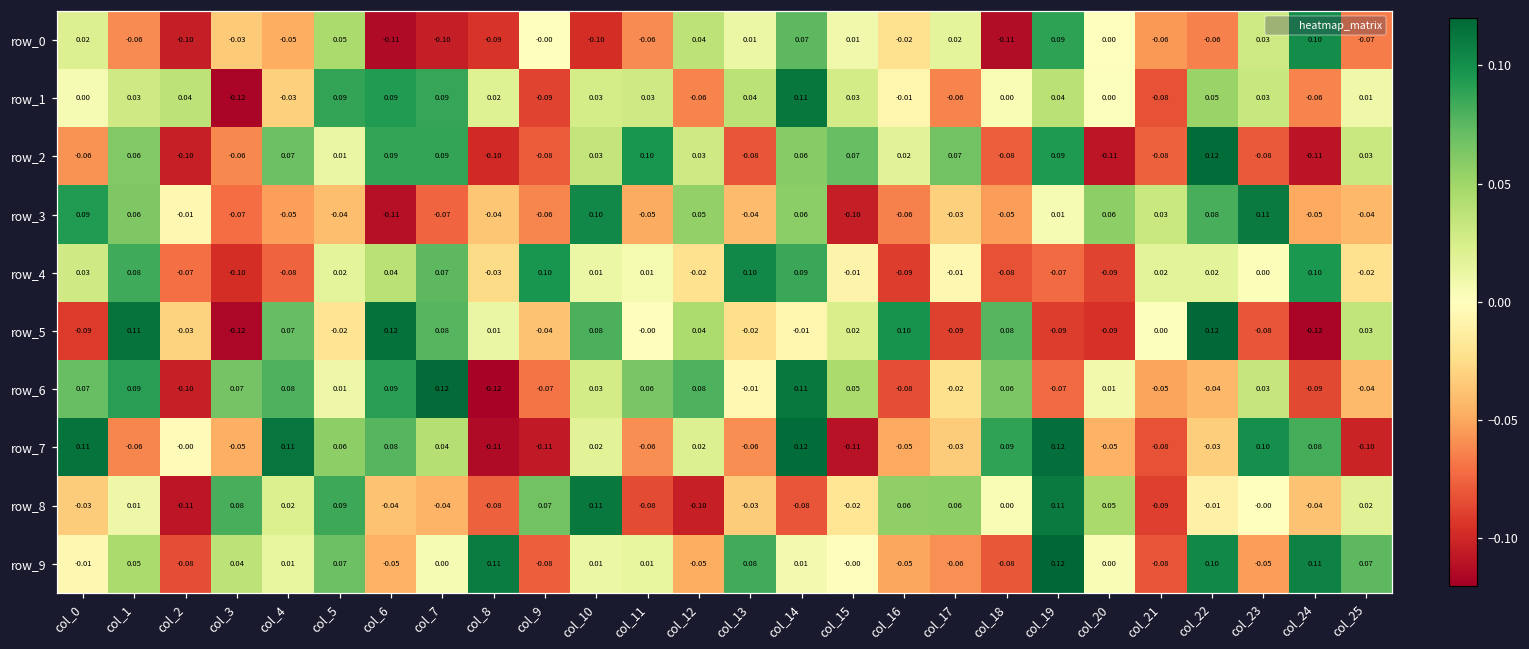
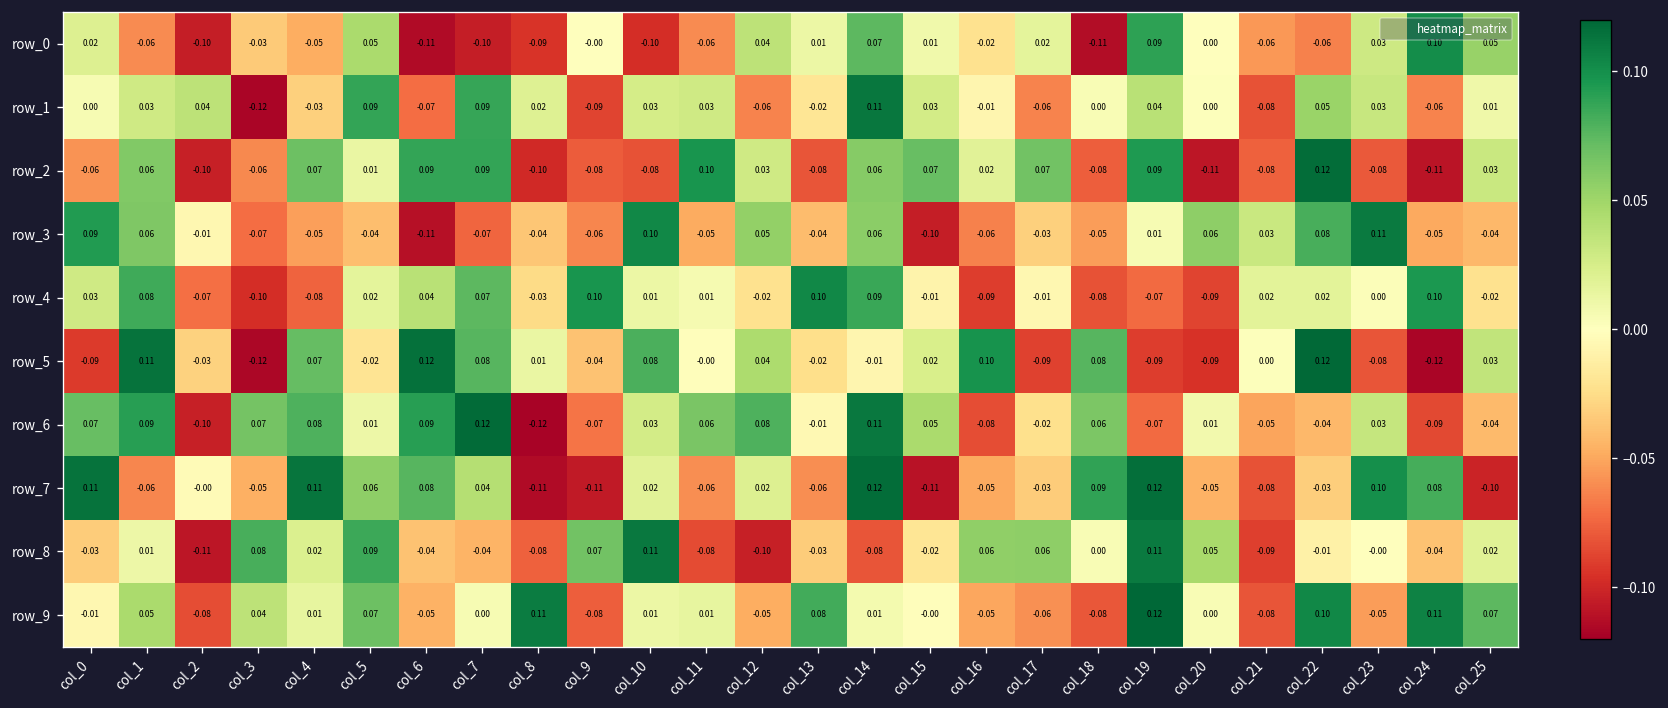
row_0, col_25: -0.07 -> 0.05
row_1, col_6: 0.09 -> -0.07
row_1, col_13: 0.04 -> -0.02
row_2, col_10: 0.03 -> -0.08
